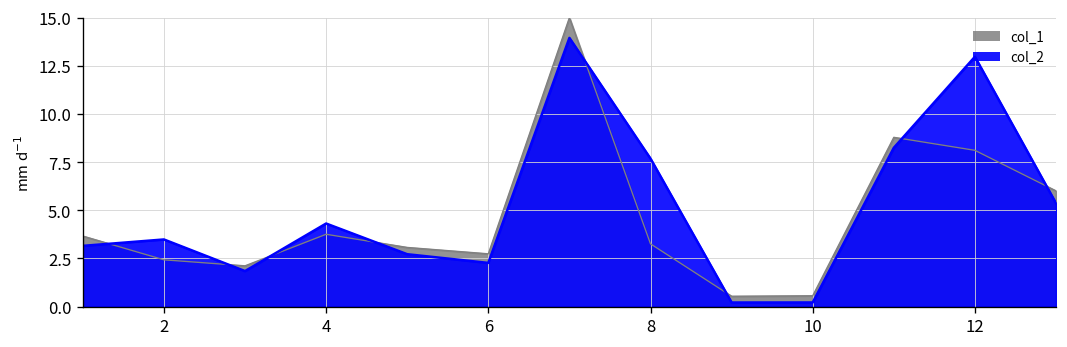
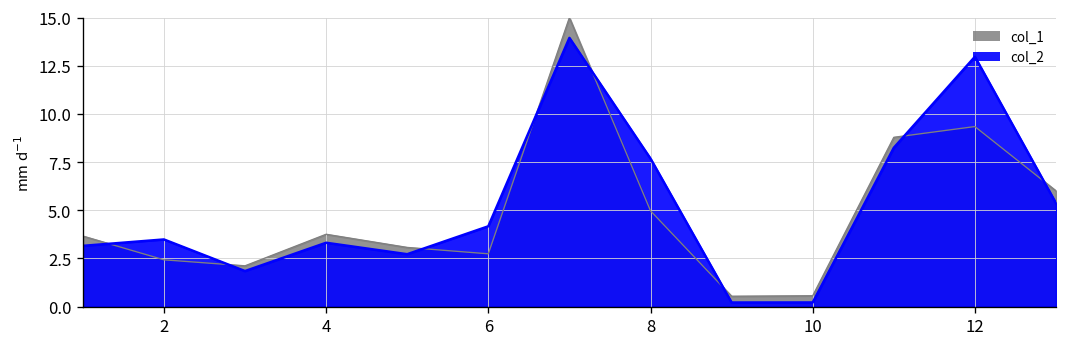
col_2, 4: 4.3 -> 3.3
col_2, 6: 2.3 -> 4.2
col_1, 8: 3.3 -> 5.0
col_1, 12: 8.1 -> 9.3
